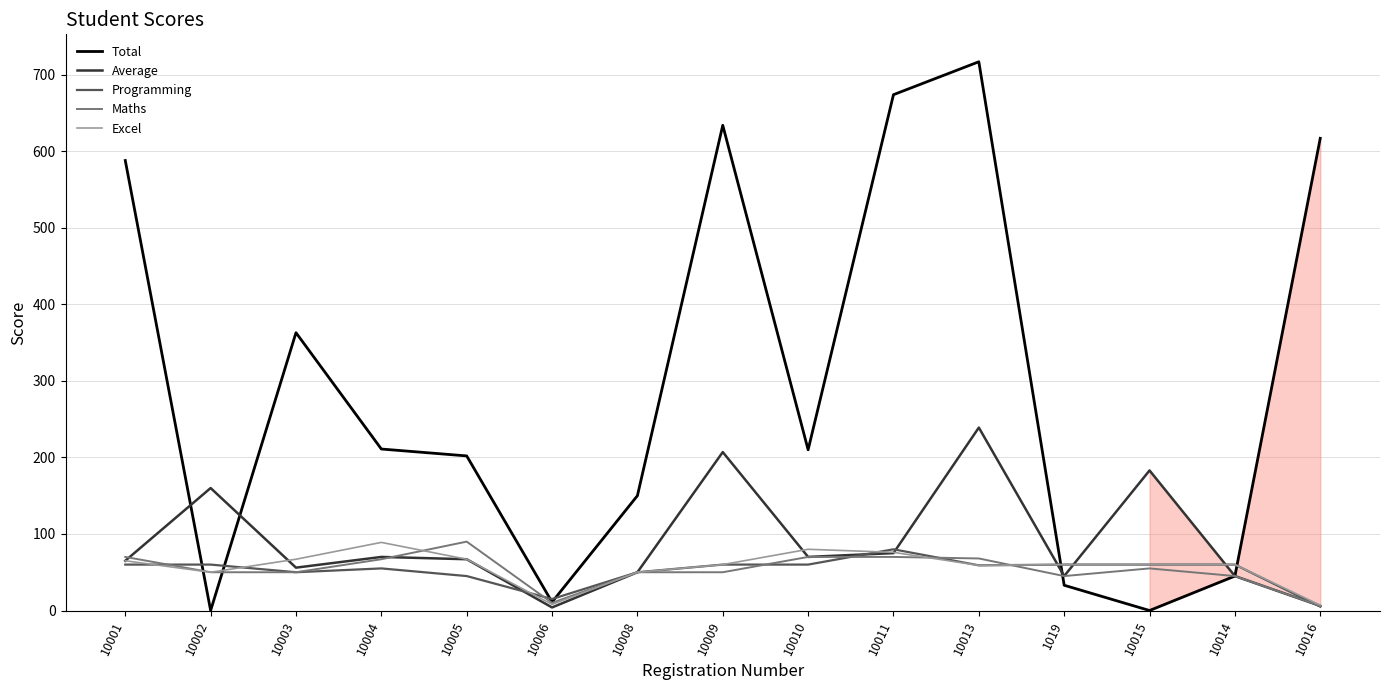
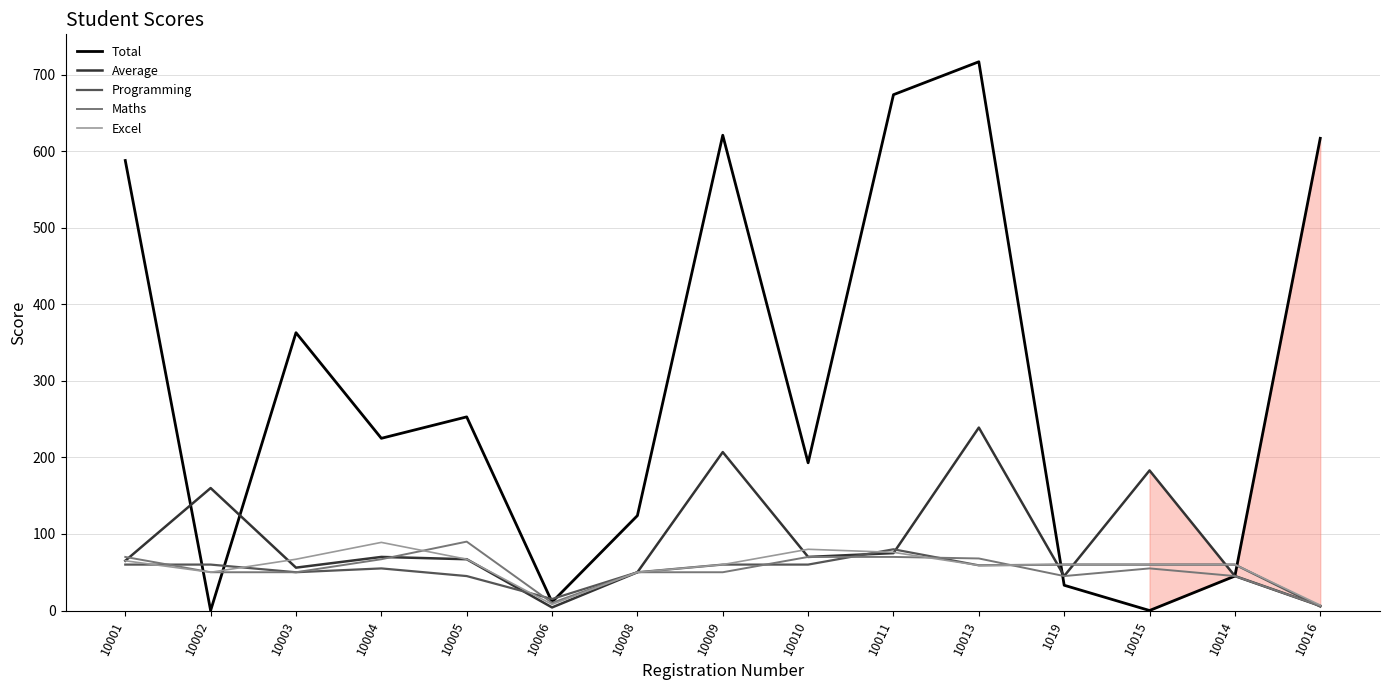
Total, 10004: 210 -> 230
Total, 10005: 200 -> 250
Total, 10008: 150 -> 120
Total, 10009: 630 -> 620
Total, 10010: 210 -> 190
